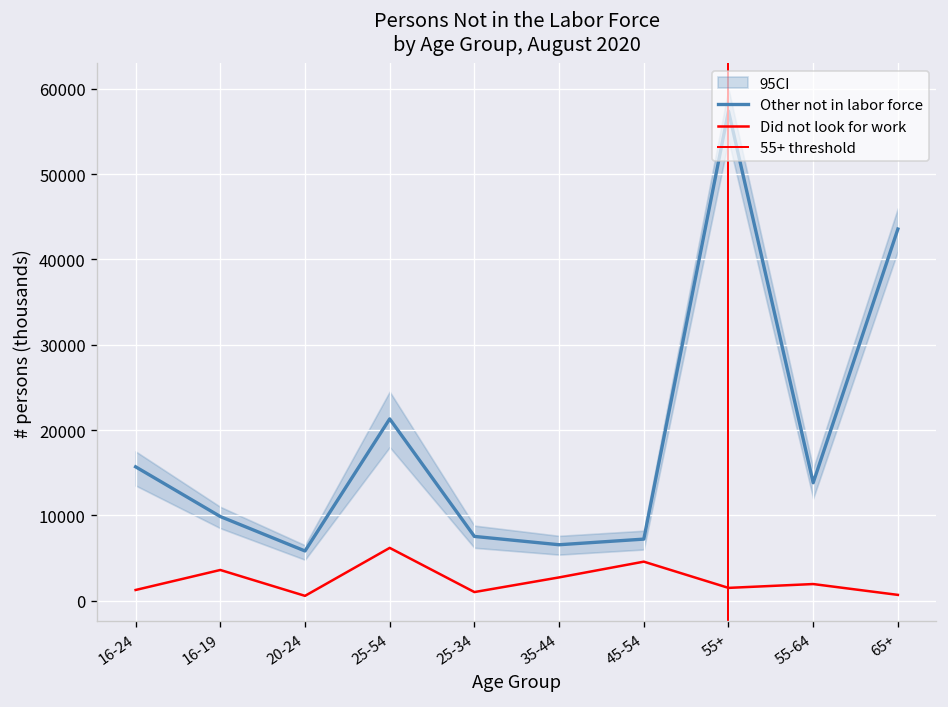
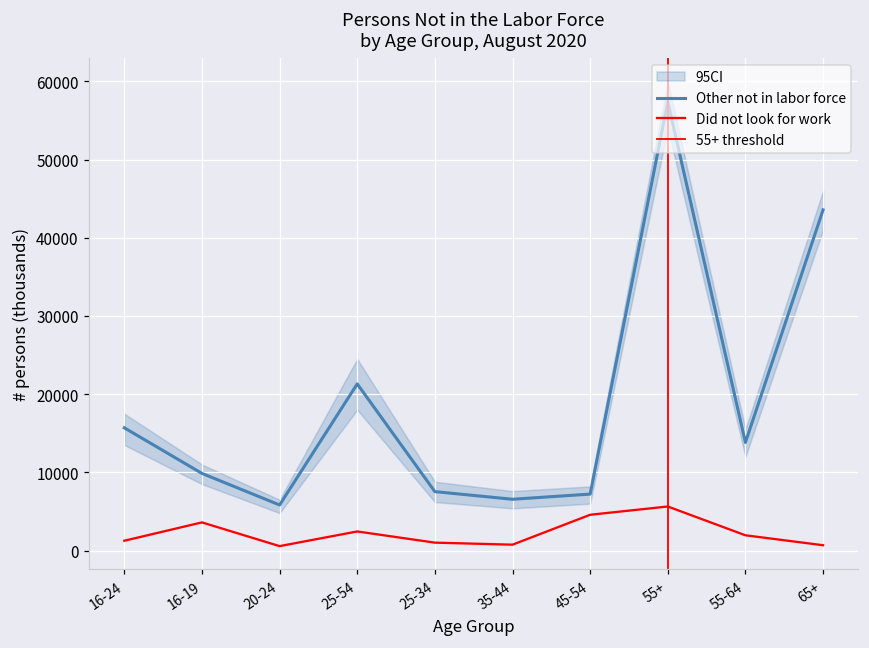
Did not look for work, 25-54: 6000 -> 2000
Did not look for work, 35-44: 3000 -> 1000
Did not look for work, 55+: 2000 -> 6000
